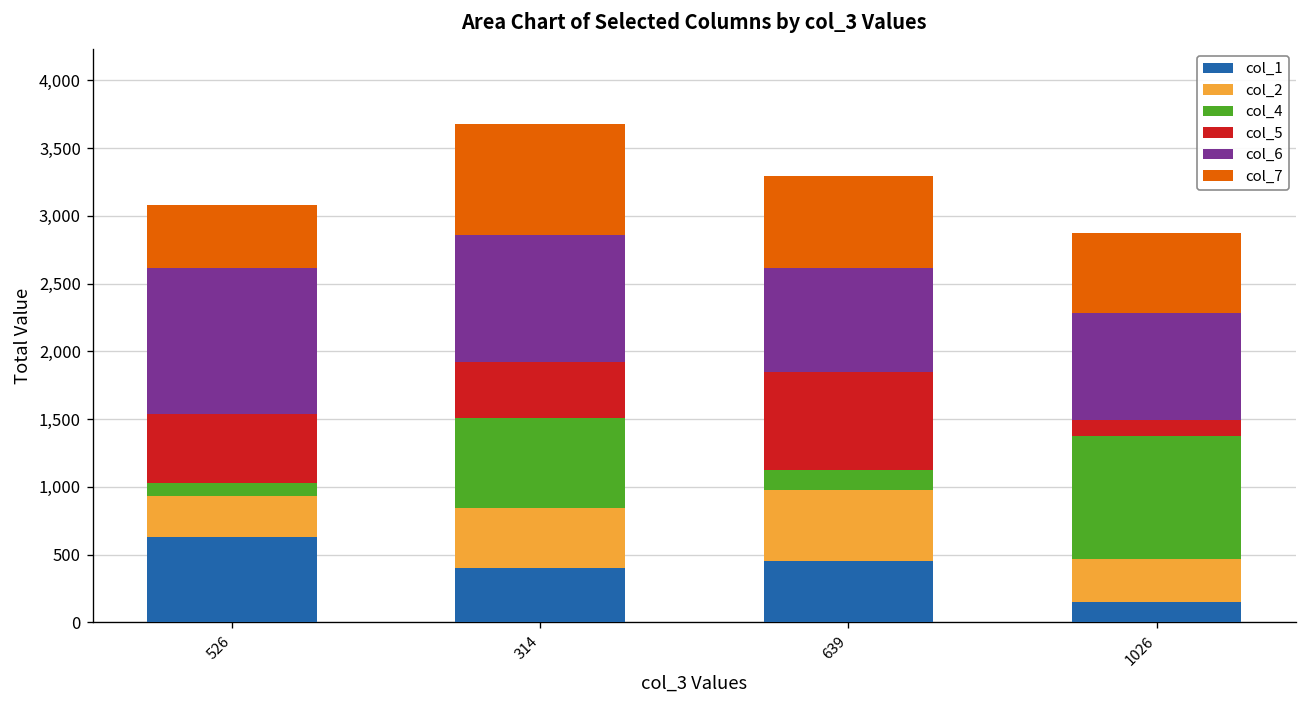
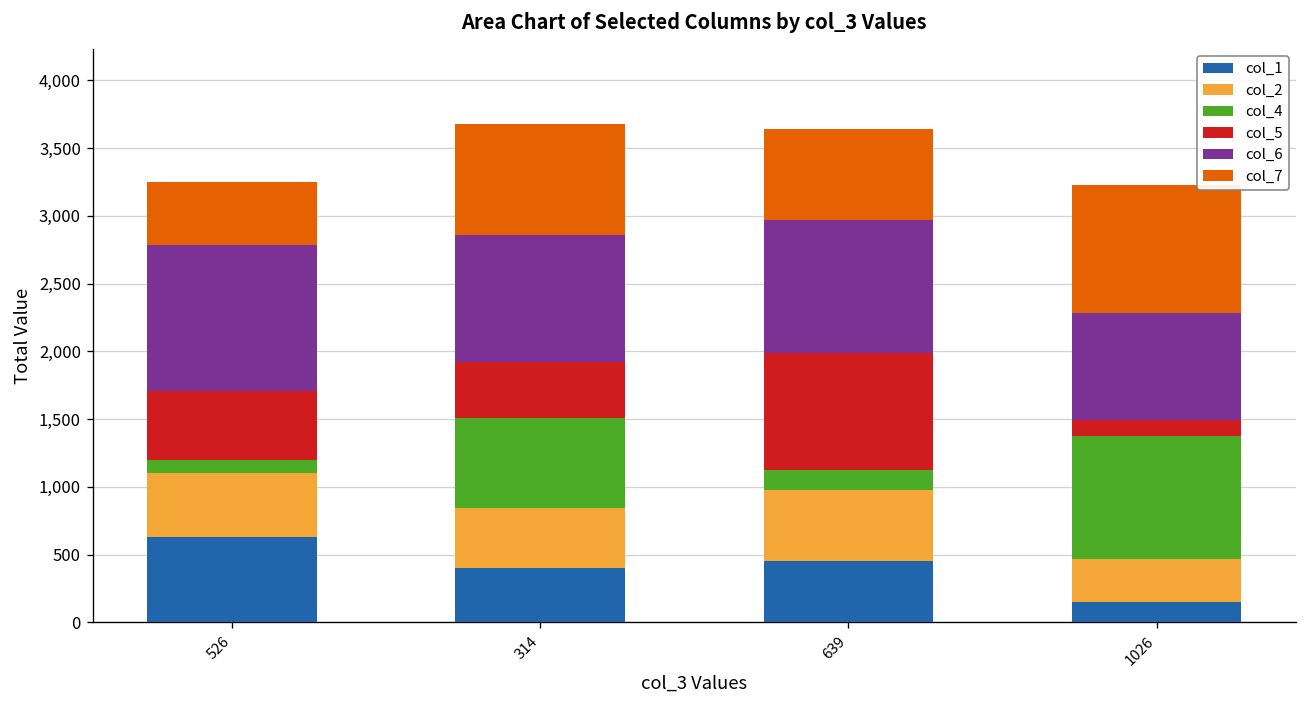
col_2, 526: 300 -> 470
col_5, 639: 720 -> 870
col_6, 639: 770 -> 980
col_7, 1026: 590 -> 940
